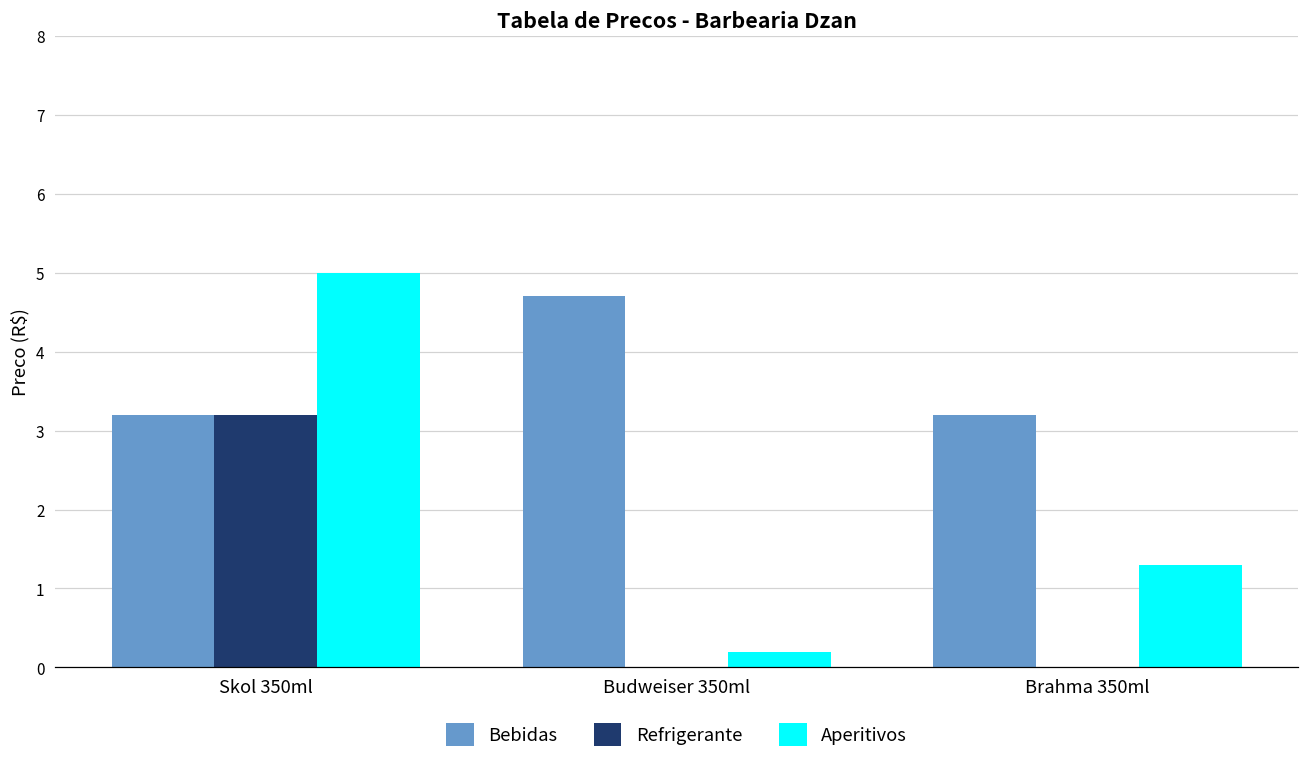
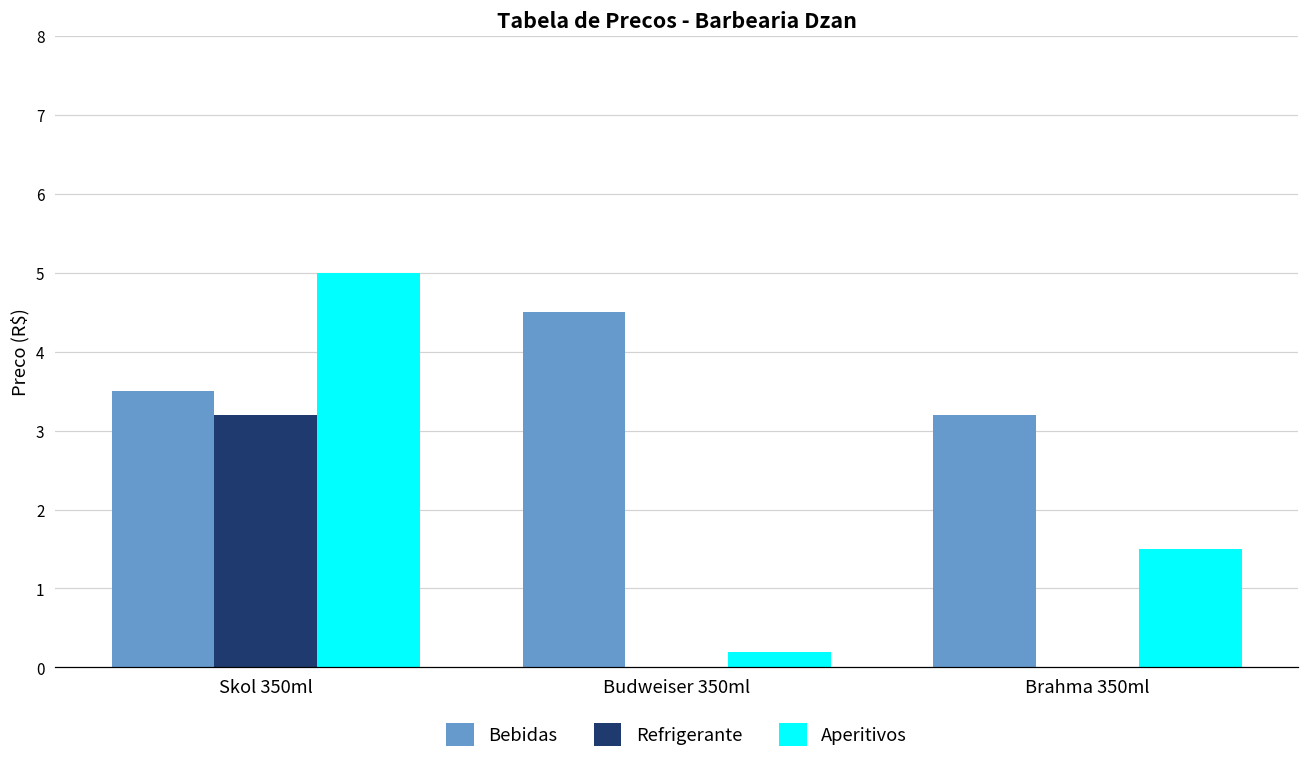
Bebidas, Skol 350ml: 3.2 -> 3.5
Bebidas, Budweiser 350ml: 4.7 -> 4.5
Aperitivos, Brahma 350ml: 1.3 -> 1.5
